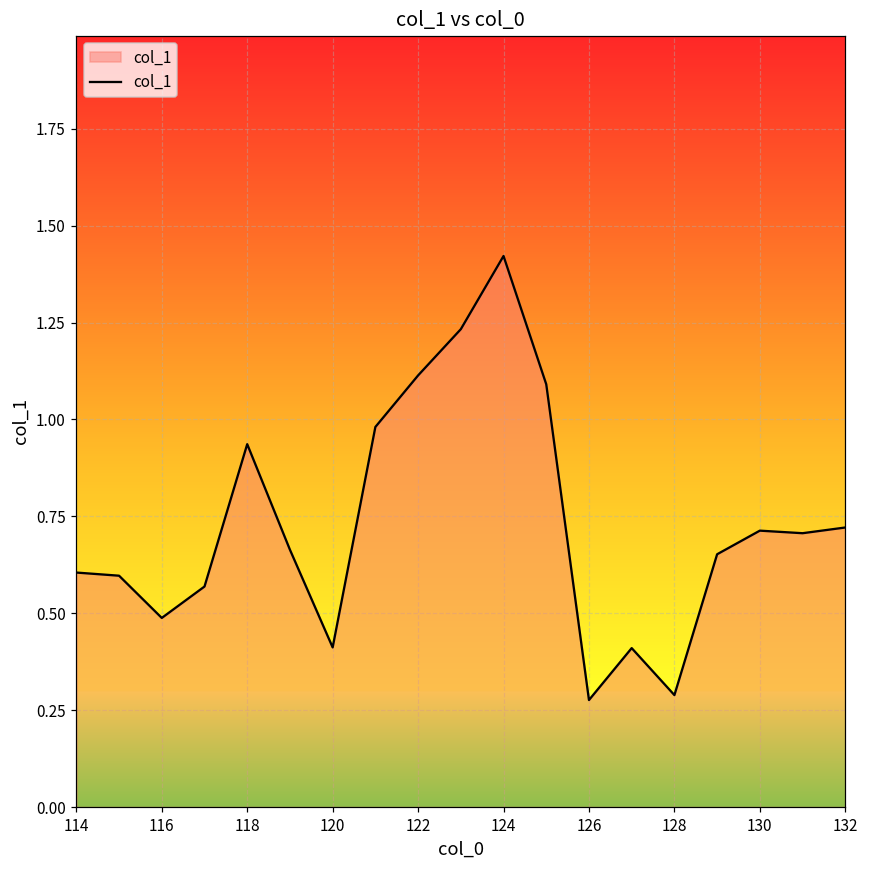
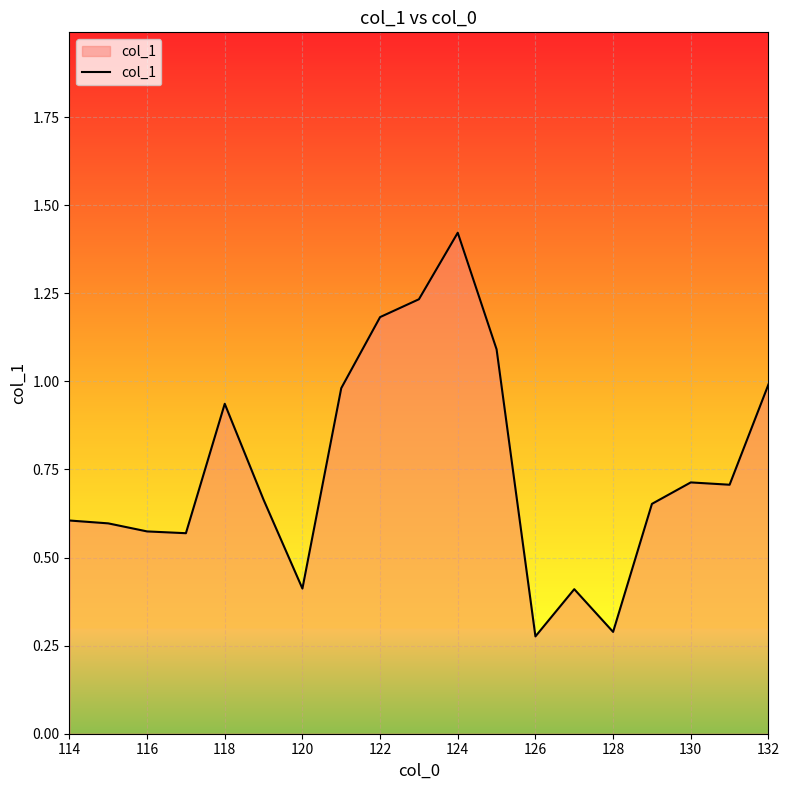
116: 0.49 -> 0.57
122: 1.11 -> 1.18
132: 0.72 -> 0.99
